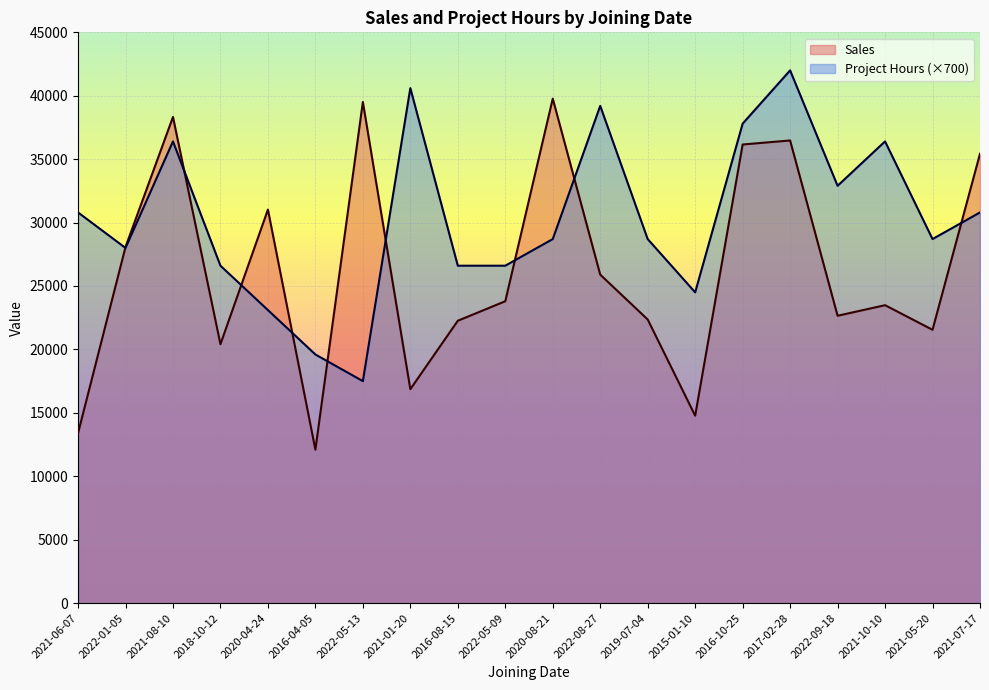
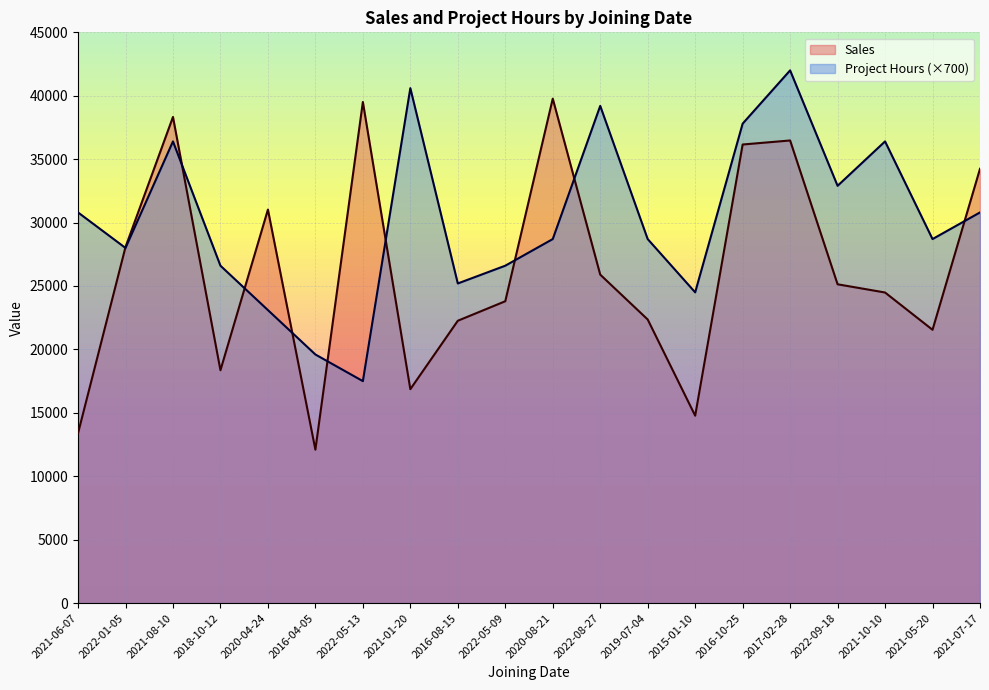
Sales, 2018-10-12: 20400 -> 18400
Project Hours (×700), 2016-08-15: 26600 -> 25200
Sales, 2022-09-18: 22700 -> 25100
Sales, 2021-10-10: 23500 -> 24500
Sales, 2021-07-17: 35400 -> 34200
